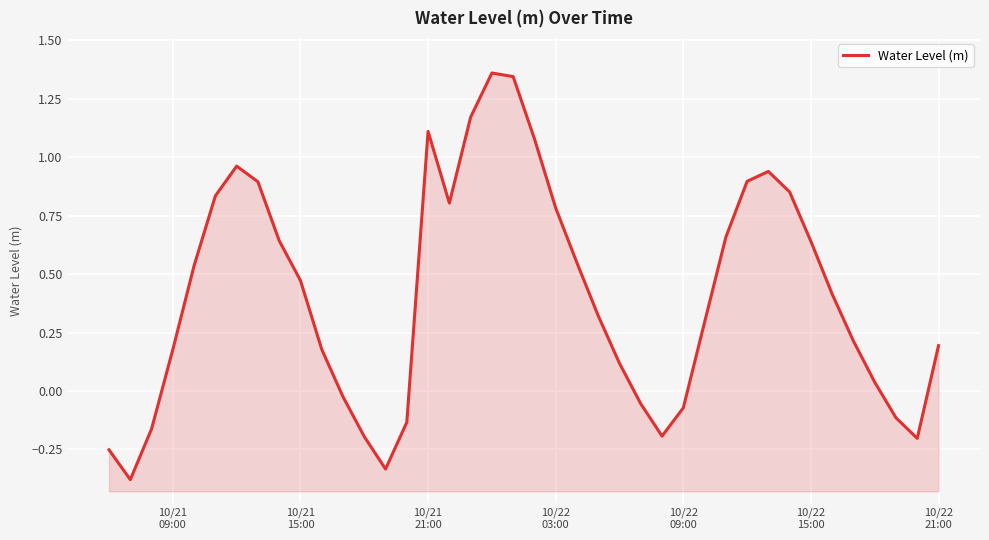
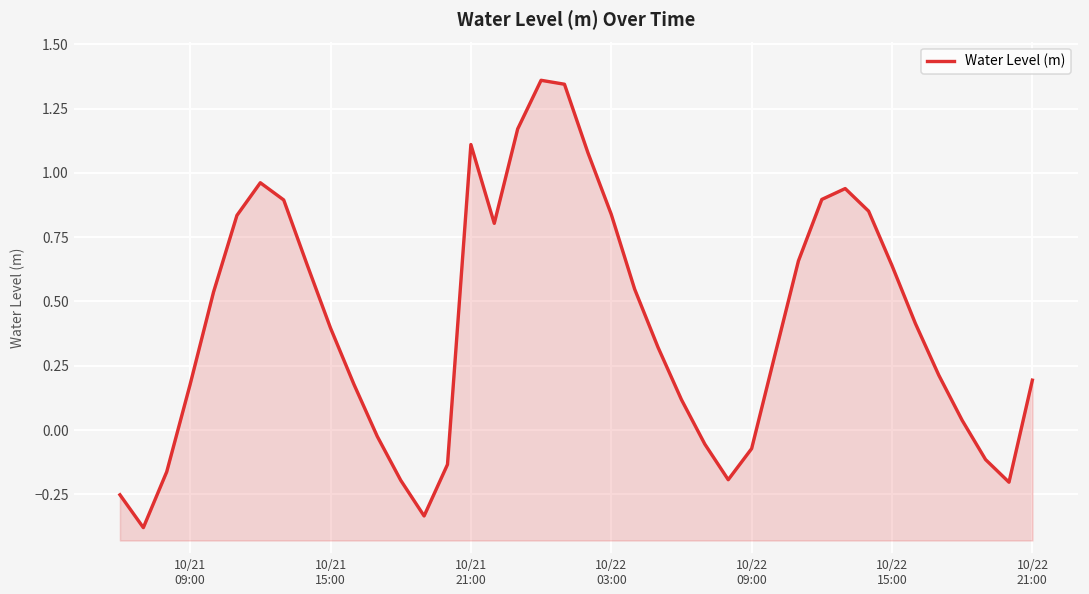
10/21 15:00: 0.47 -> 0.40
10/22 03:00: 0.78 -> 0.84
